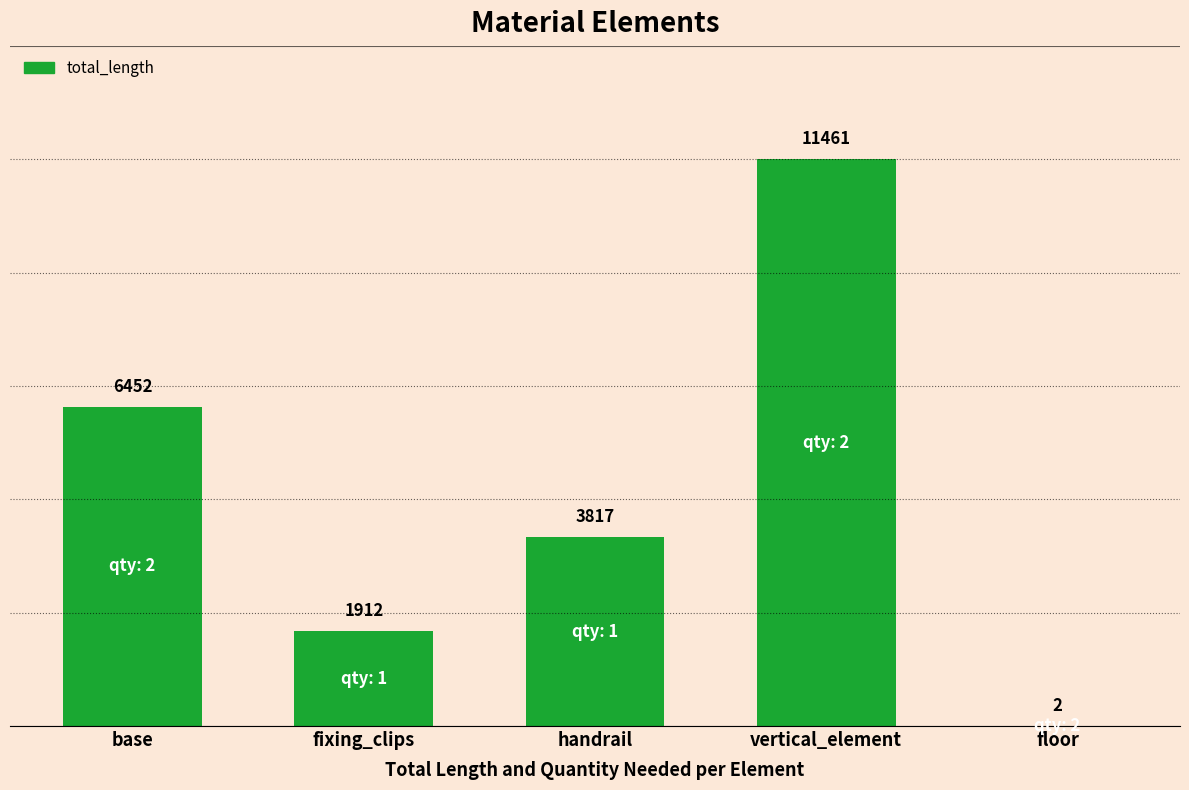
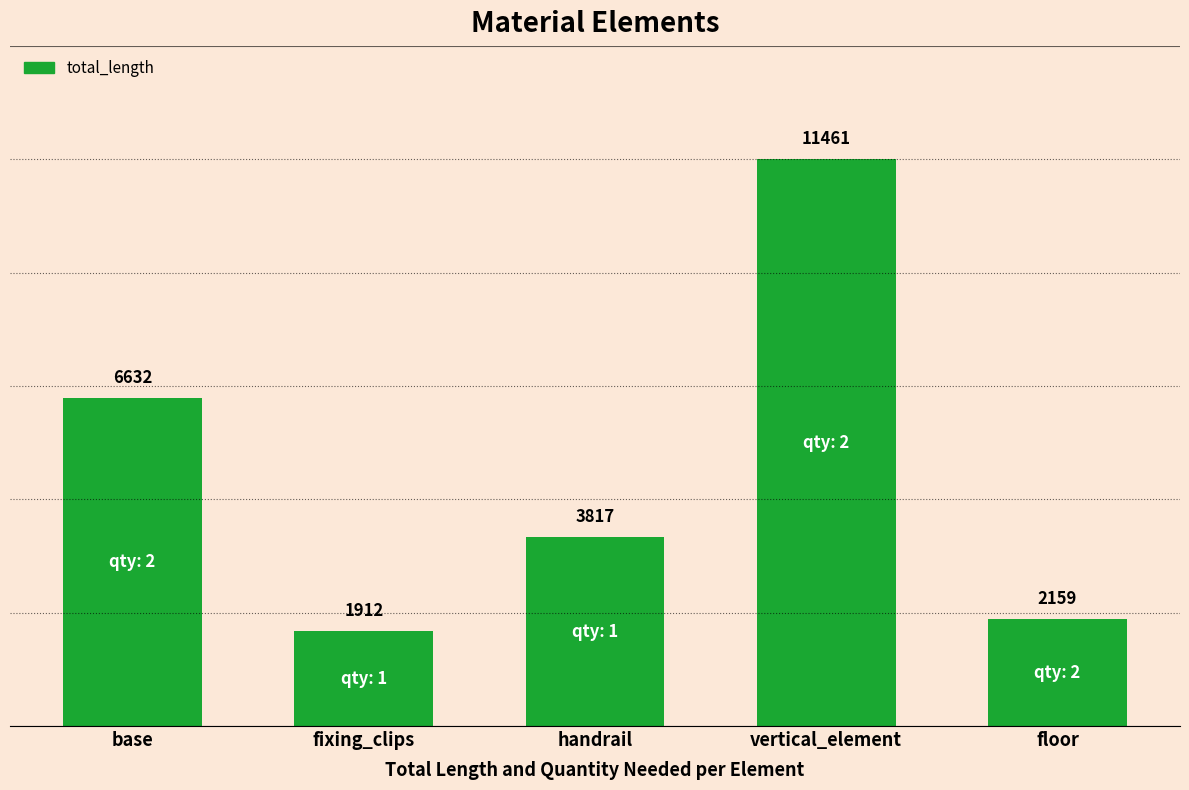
base: 6452 -> 6632
floor: 2 -> 2159
